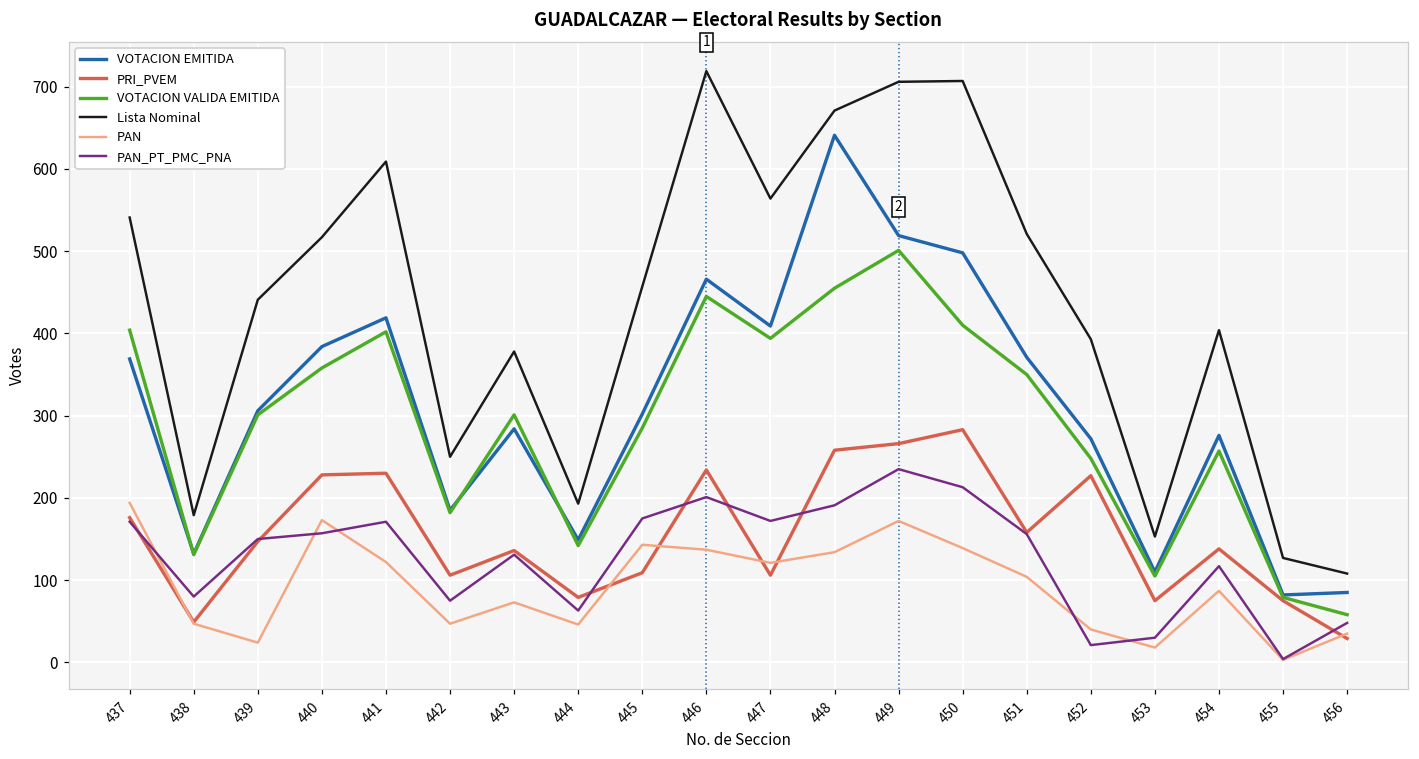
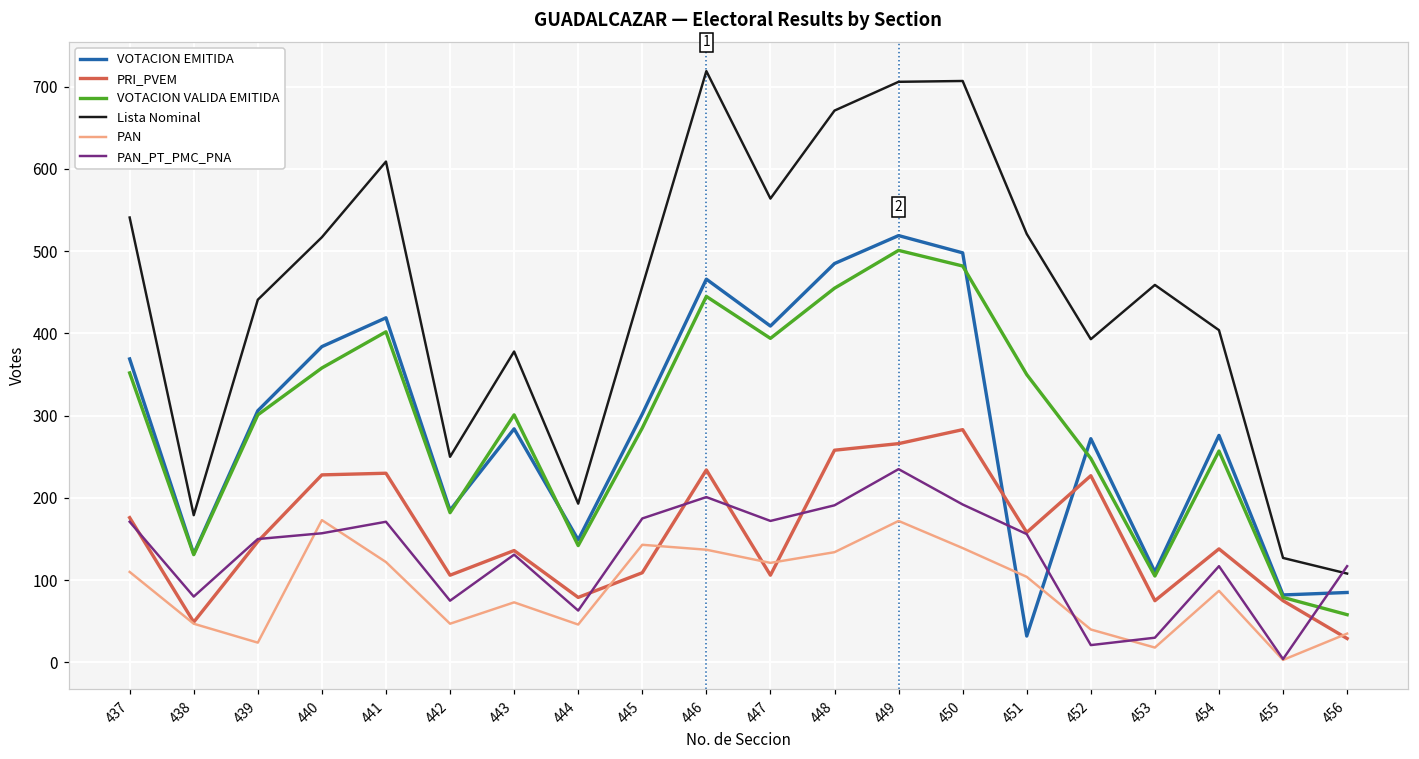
VOTACION VALIDA EMITIDA, 437: 400 -> 350
PAN, 437: 190 -> 110
VOTACION EMITIDA, 448: 640 -> 490
VOTACION VALIDA EMITIDA, 450: 410 -> 480
PAN_PT_PMC_PNA, 450: 210 -> 190
VOTACION EMITIDA, 451: 370 -> 30
Lista Nominal, 453: 150 -> 460
PAN_PT_PMC_PNA, 456: 50 -> 120
